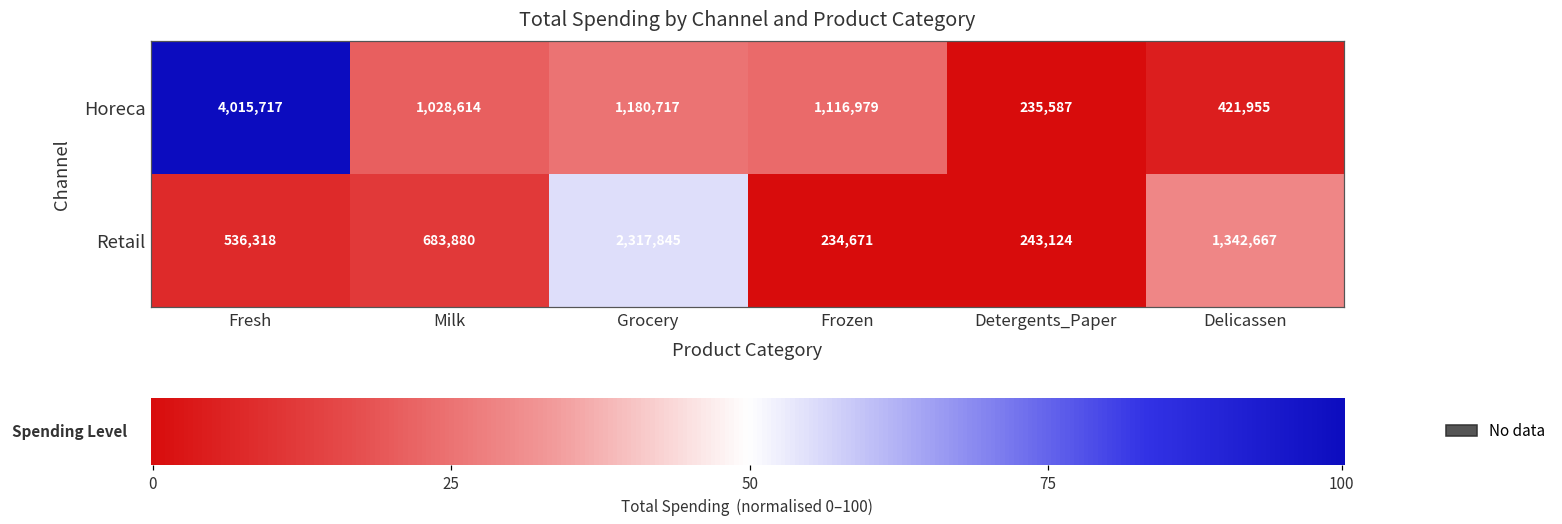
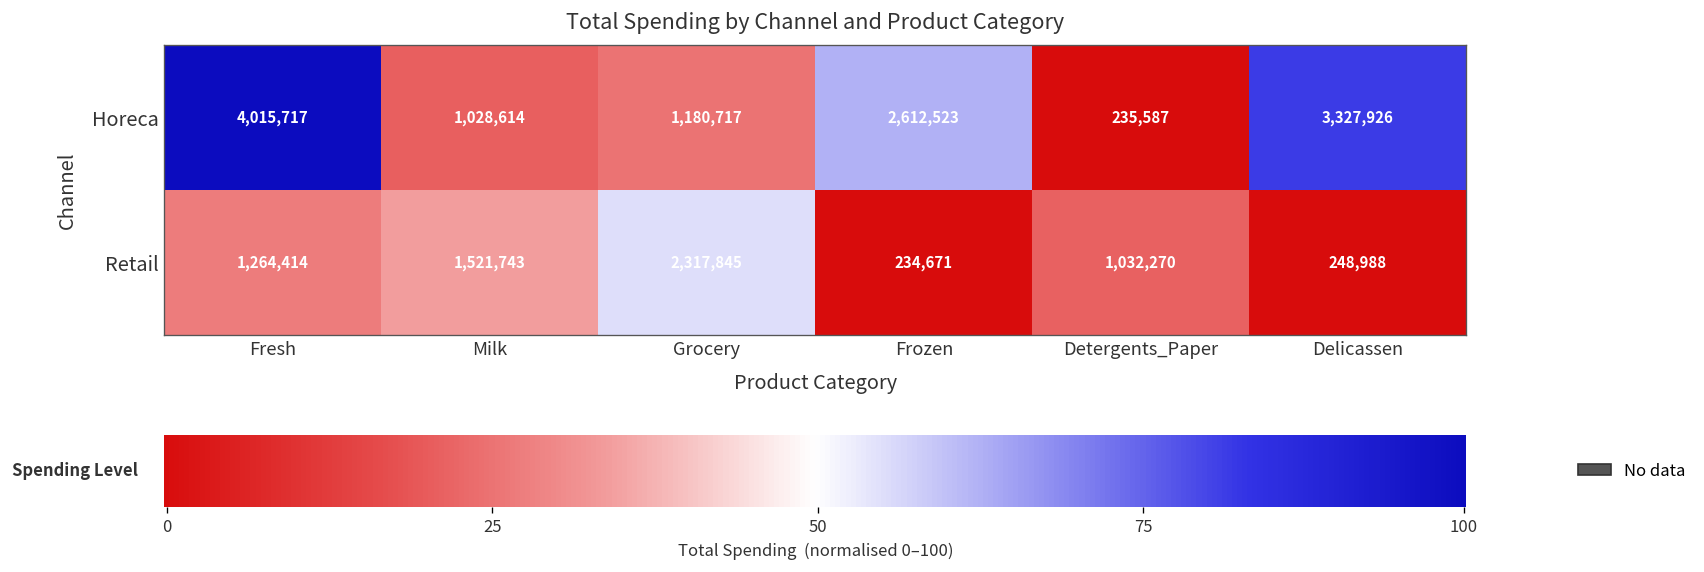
Horeca, Frozen: 1,116,979 -> 2,612,523
Horeca, Delicassen: 421,955 -> 3,327,926
Retail, Fresh: 536,318 -> 1,264,414
Retail, Milk: 683,880 -> 1,521,743
Retail, Detergents_Paper: 243,124 -> 1,032,270
Retail, Delicassen: 1,342,667 -> 248,988
